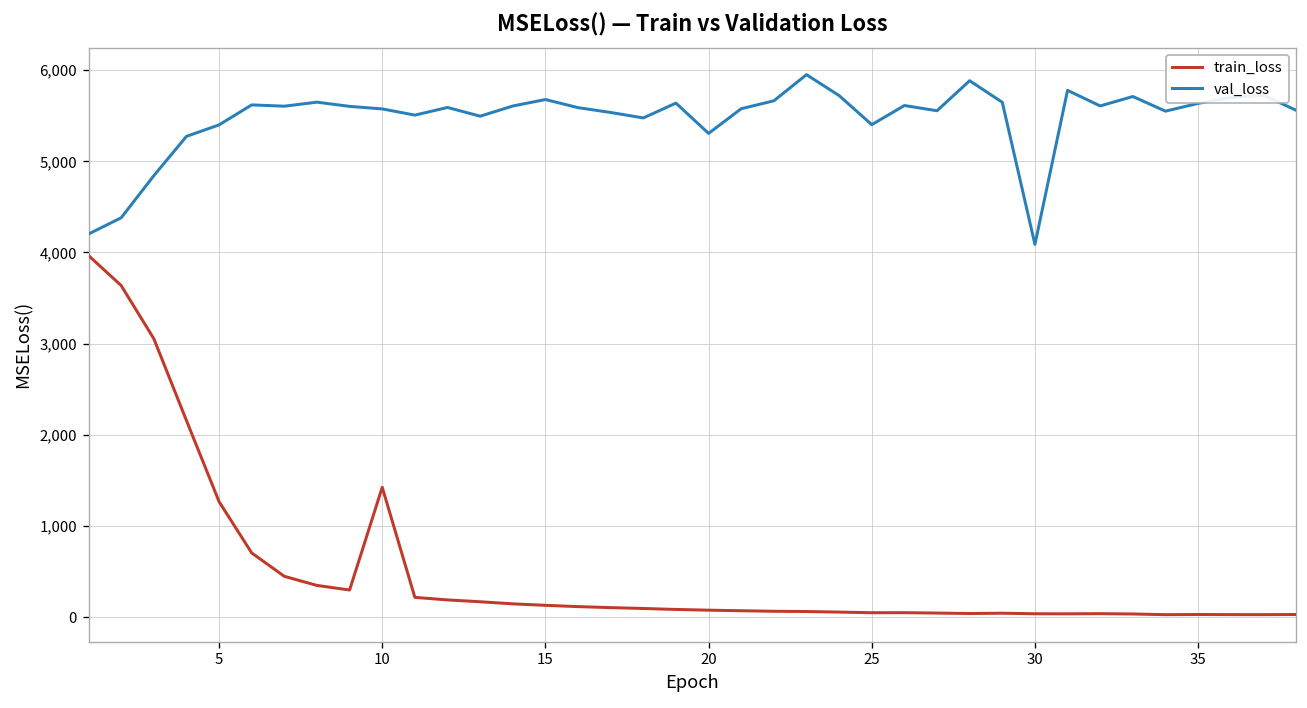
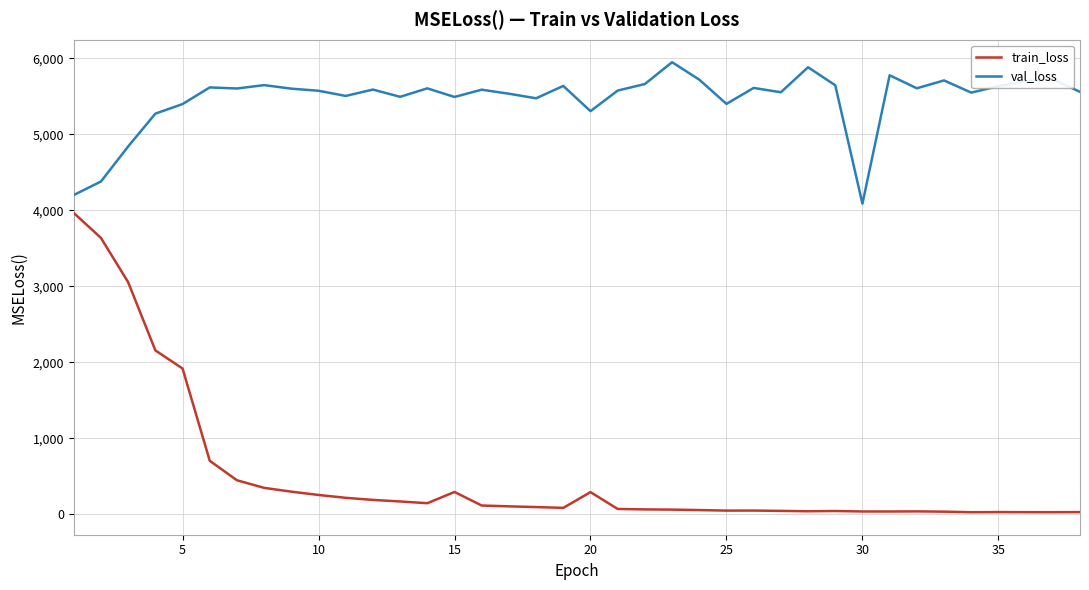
train_loss, 5: 1,300 -> 1,900
train_loss, 10: 1,400 -> 300
train_loss, 15: 100 -> 300
val_loss, 15: 5,700 -> 5,500
train_loss, 20: 100 -> 300
